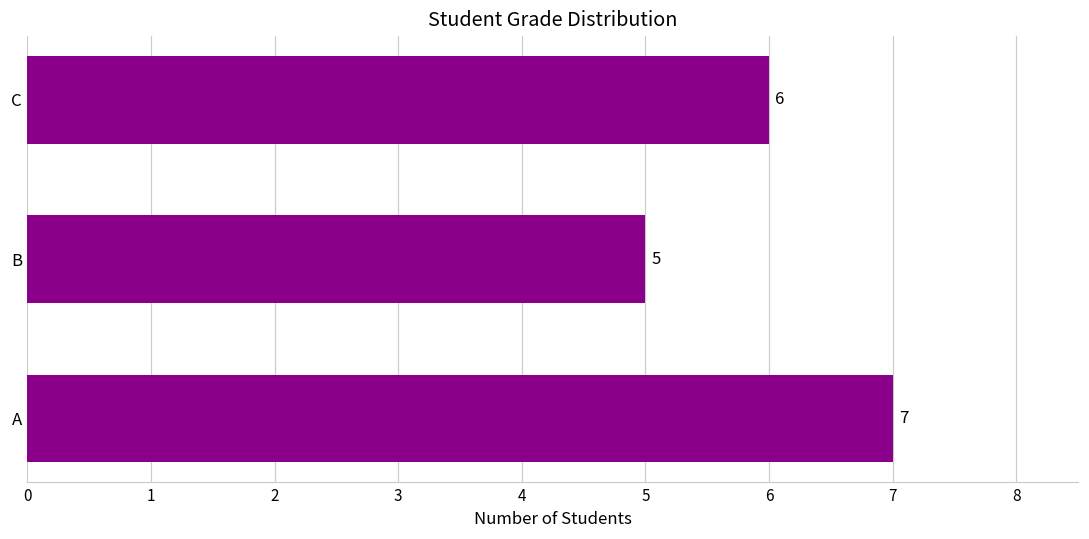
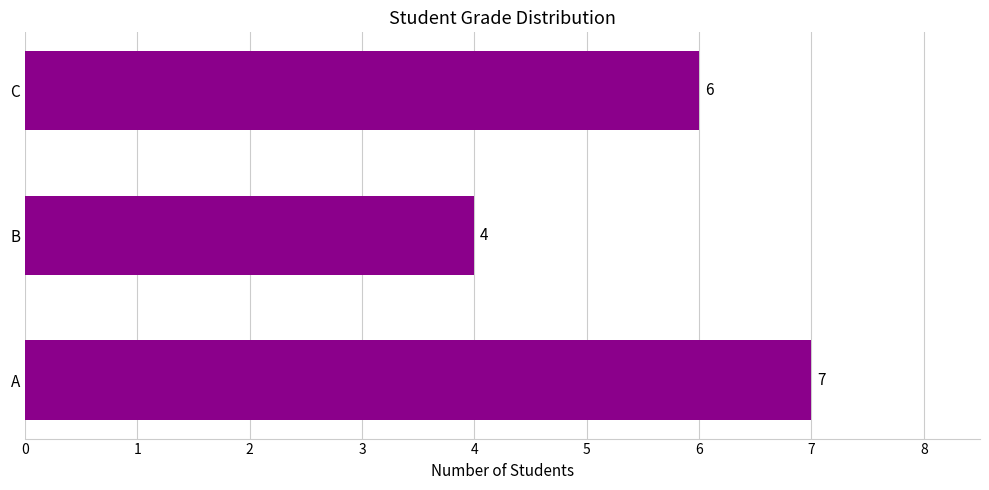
B: 5 -> 4
